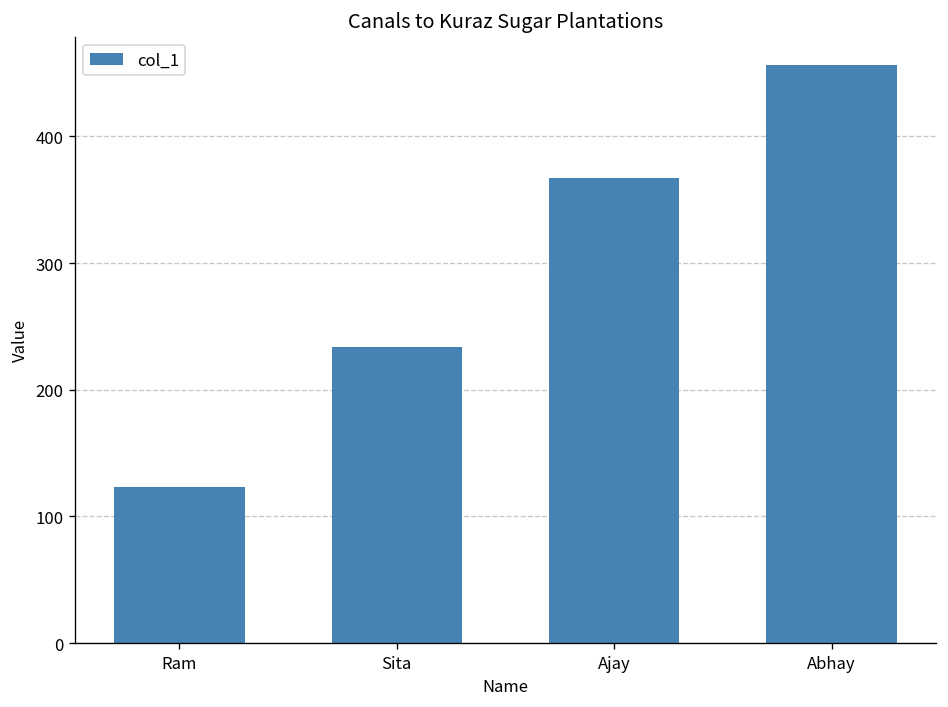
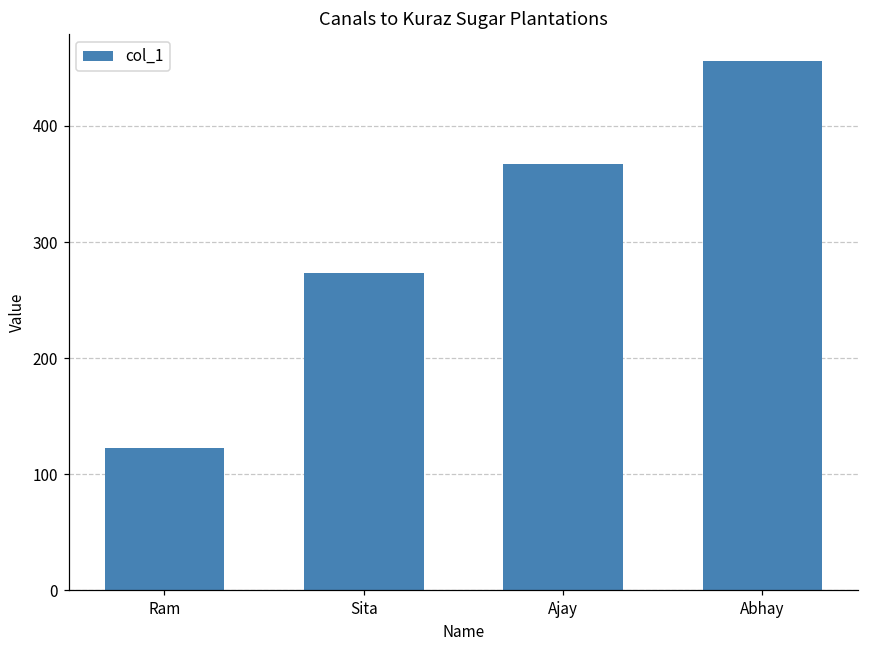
Sita: 234 -> 273
